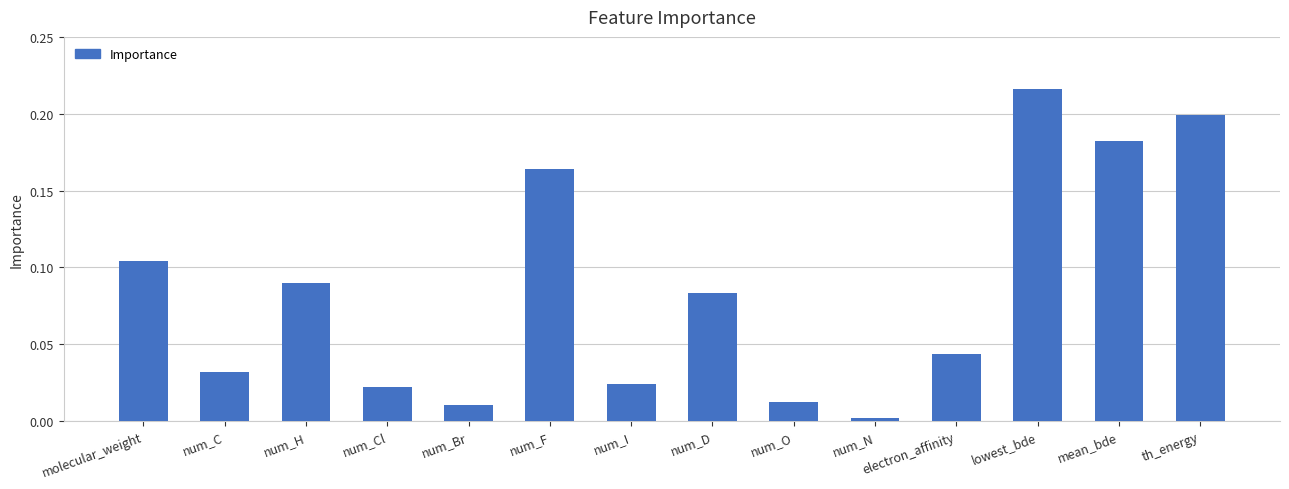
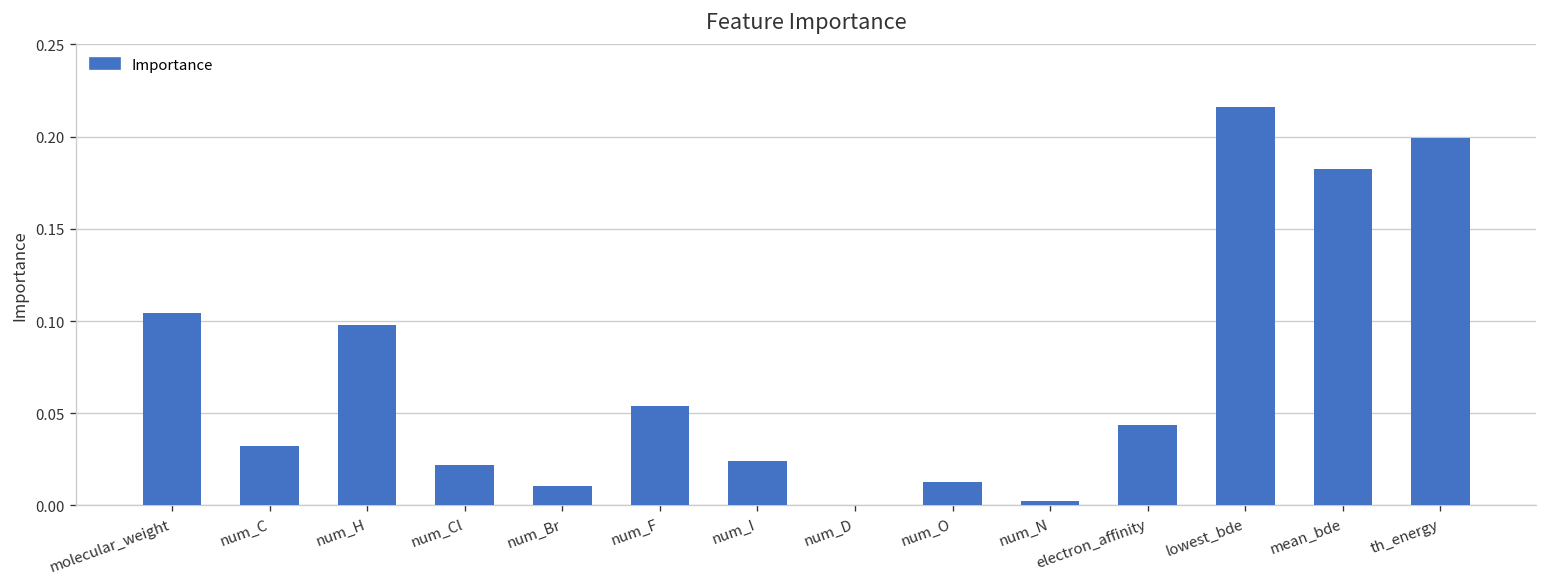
num_H: 0.090 -> 0.098
num_F: 0.164 -> 0.054
num_D: 0.083 -> 0.000
